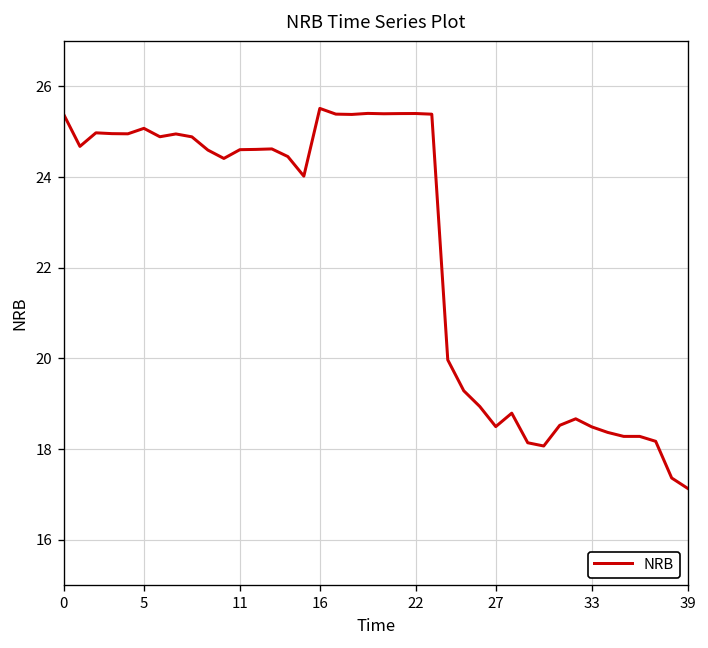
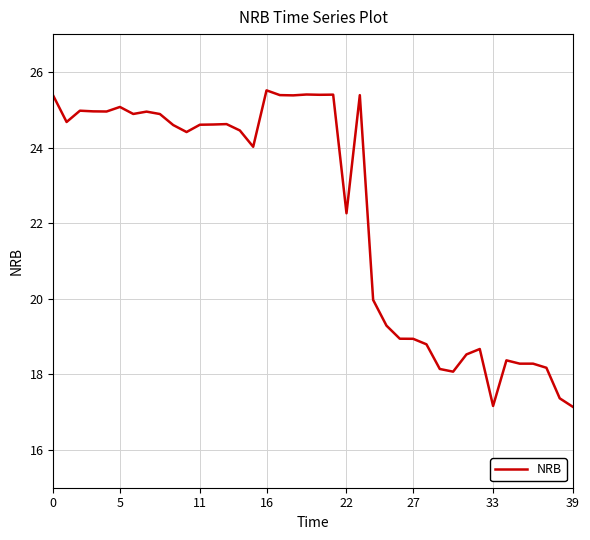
22: 25.4 -> 22.3
27: 18.5 -> 18.9
33: 18.5 -> 17.2
